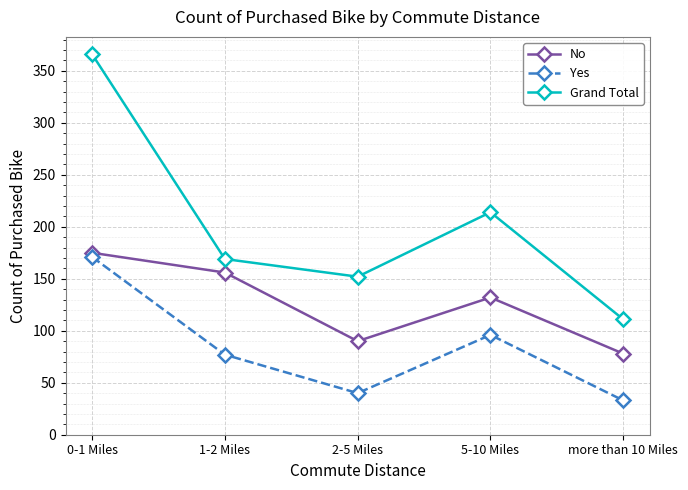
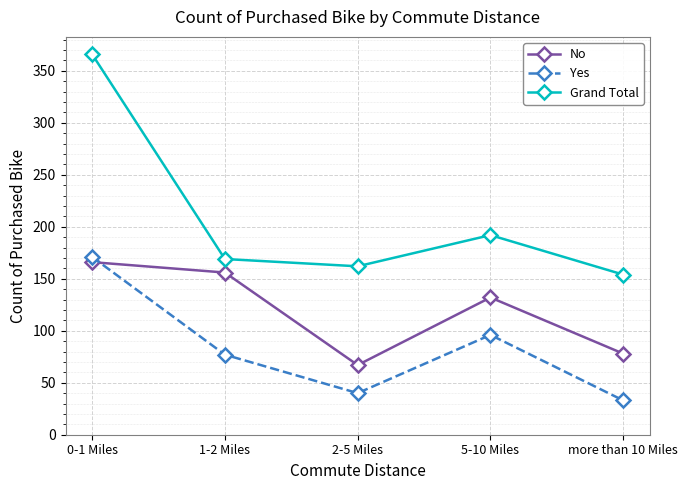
No, 0-1 Miles: 175 -> 166
No, 2-5 Miles: 90 -> 67
Grand Total, 2-5 Miles: 152 -> 162
Grand Total, 5-10 Miles: 214 -> 192
Grand Total, more than 10 Miles: 111 -> 154
